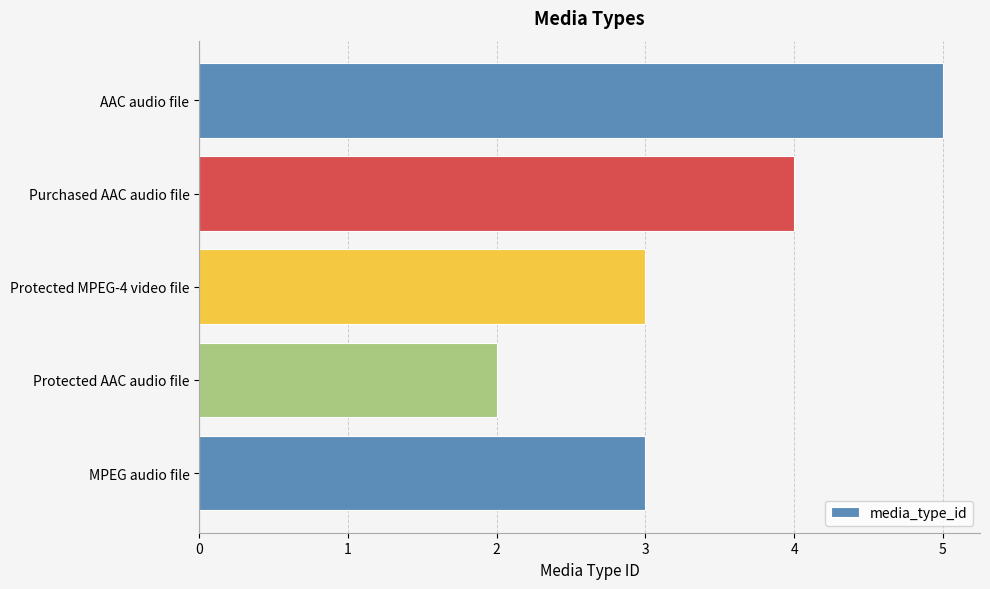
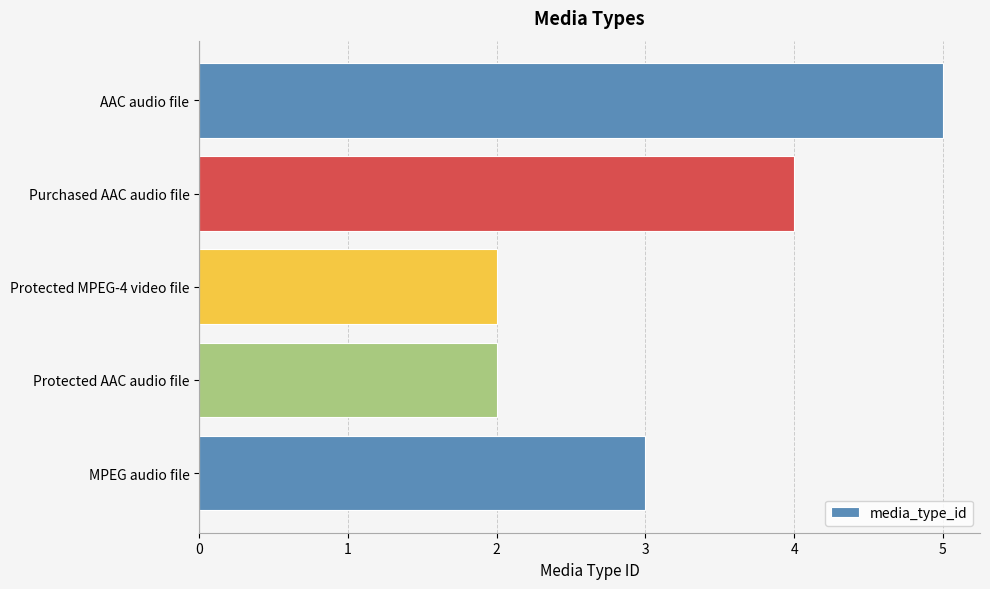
Protected MPEG-4 video file: 3 -> 2
